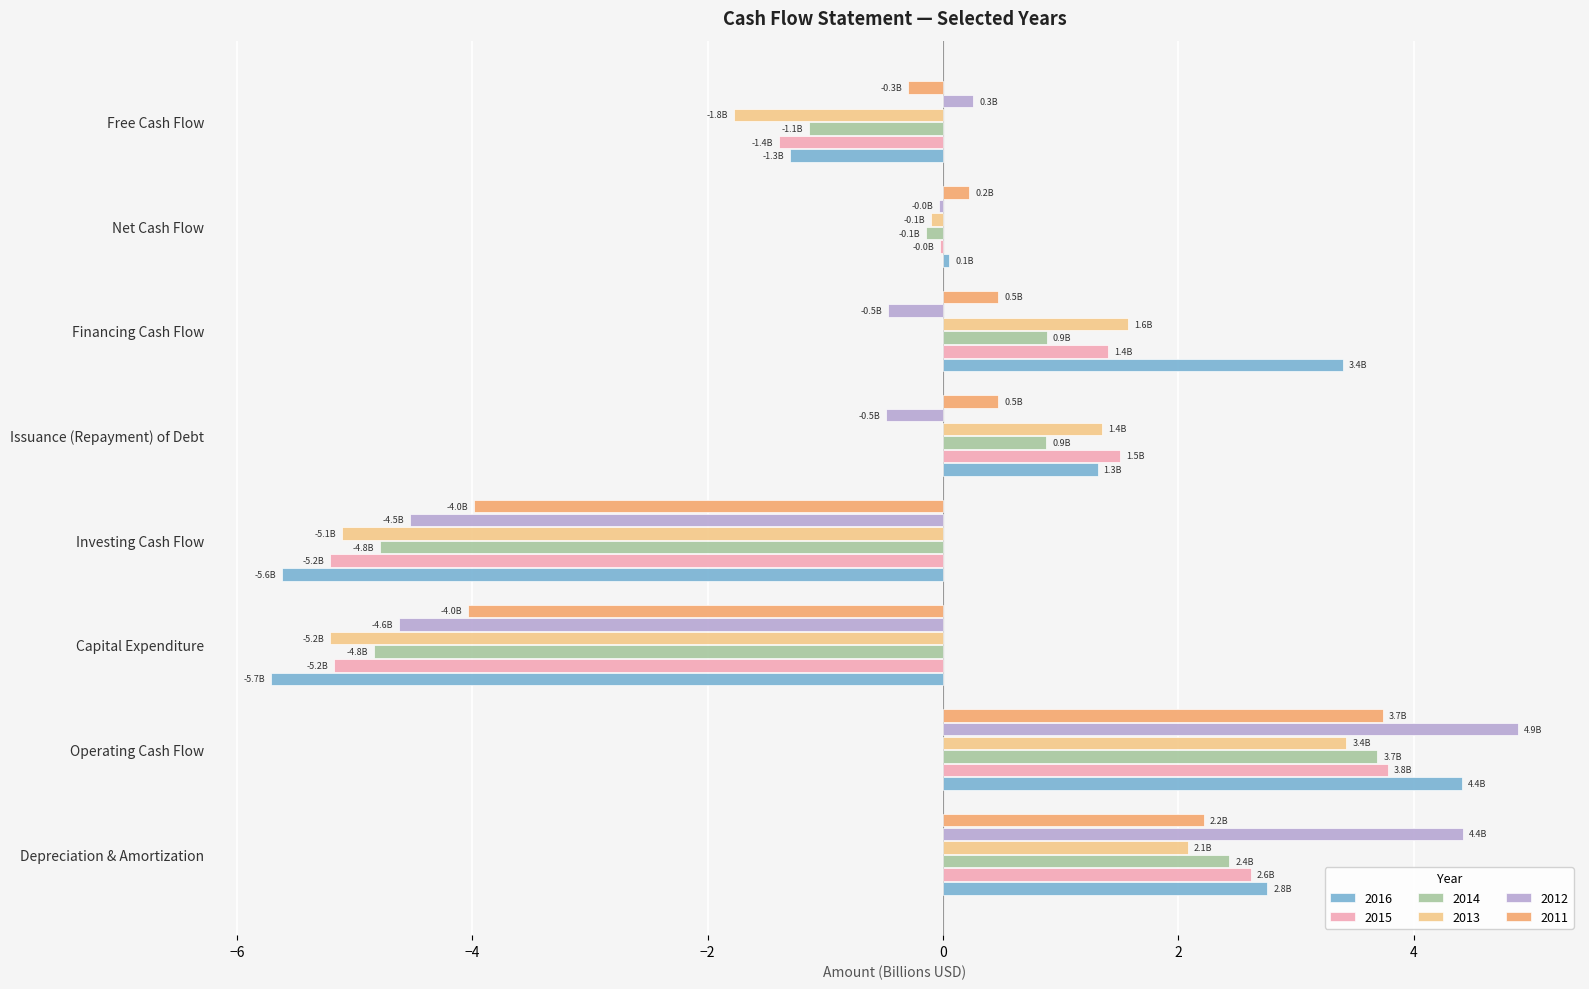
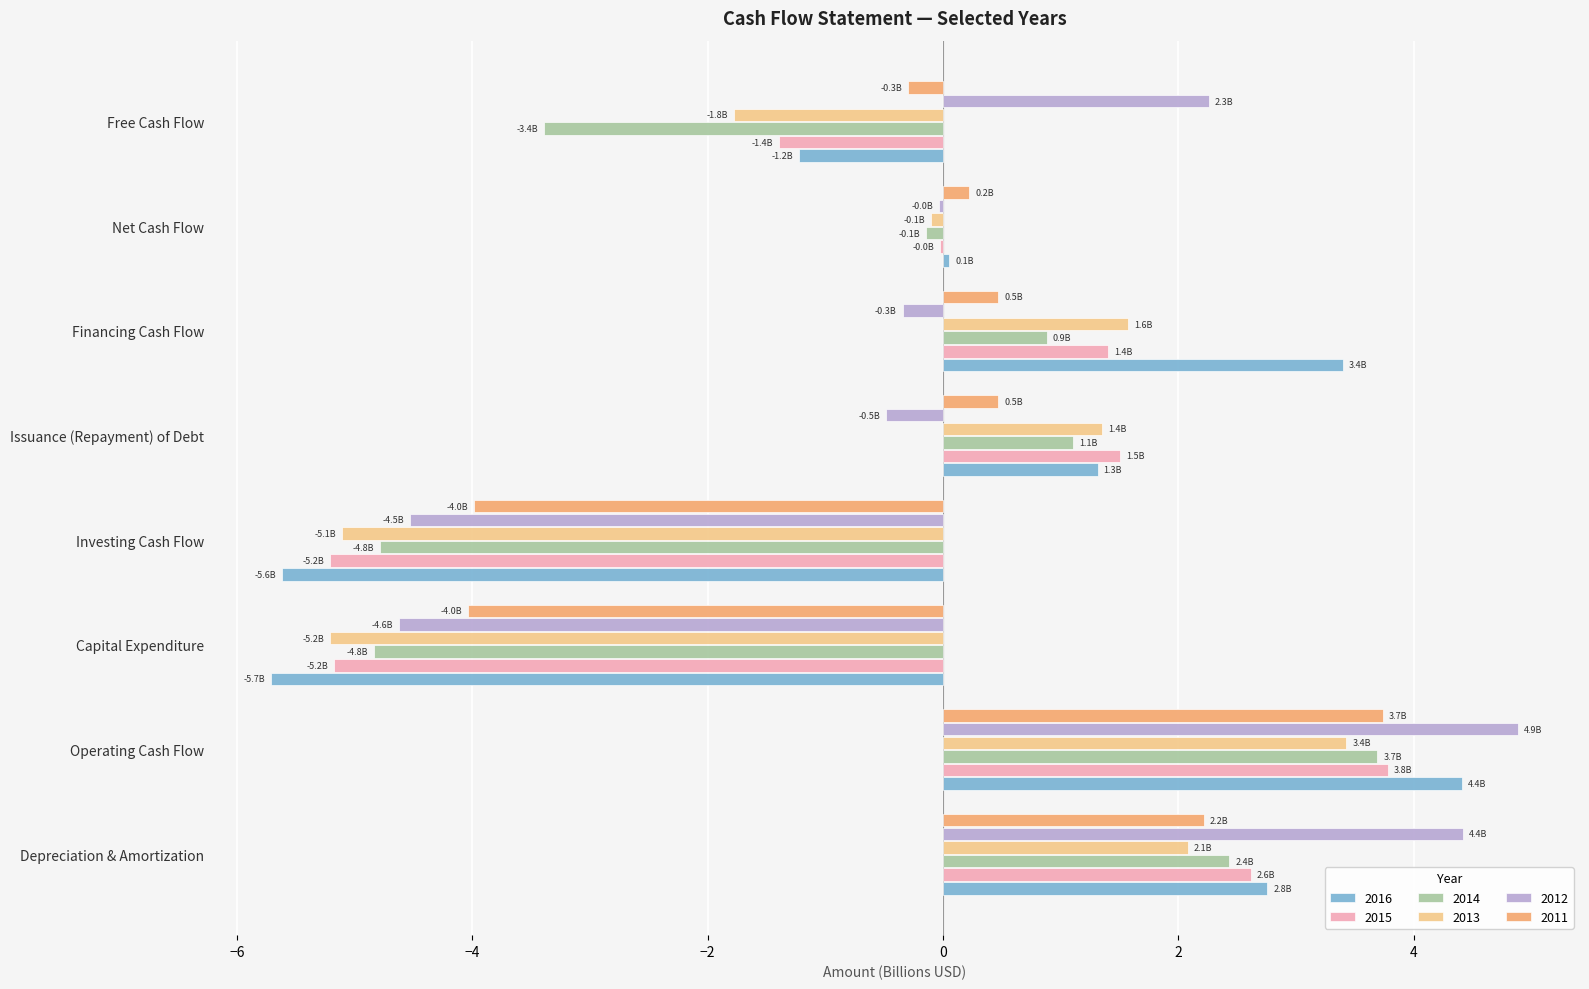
2012, Free Cash Flow: 0.3B -> 2.3B
2014, Free Cash Flow: -1.1B -> -3.4B
2016, Free Cash Flow: -1.3B -> -1.2B
2012, Financing Cash Flow: -0.5B -> -0.3B
2014, Issuance (Repayment) of Debt: 0.9B -> 1.1B
